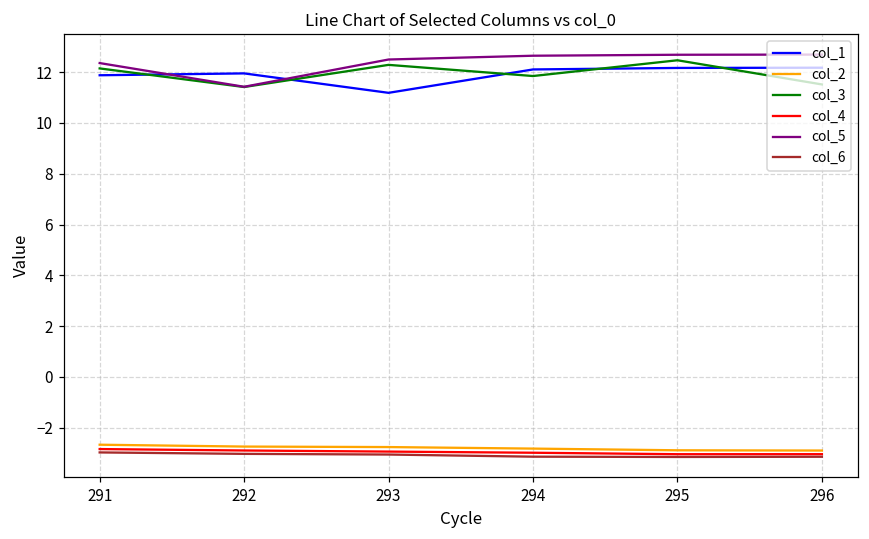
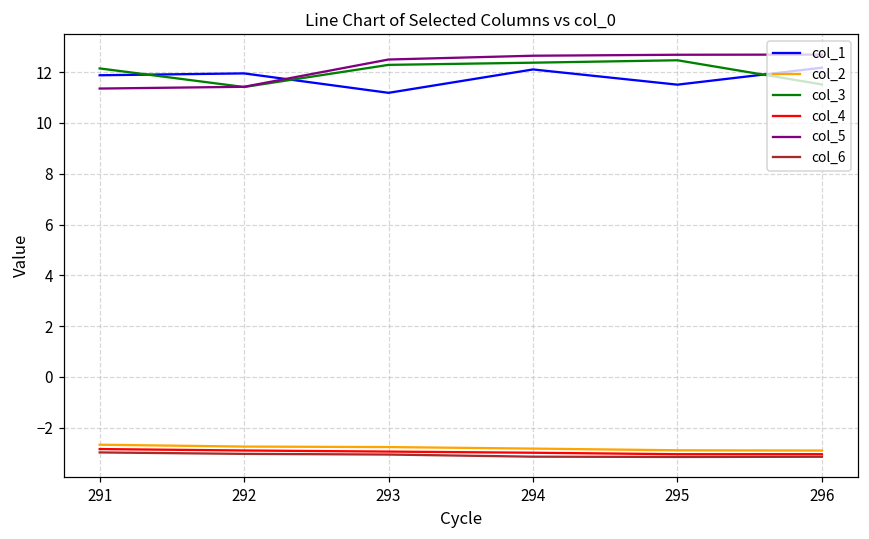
col_5, 291: 12.4 -> 11.4
col_3, 294: 11.8 -> 12.4
col_1, 295: 12.2 -> 11.5
